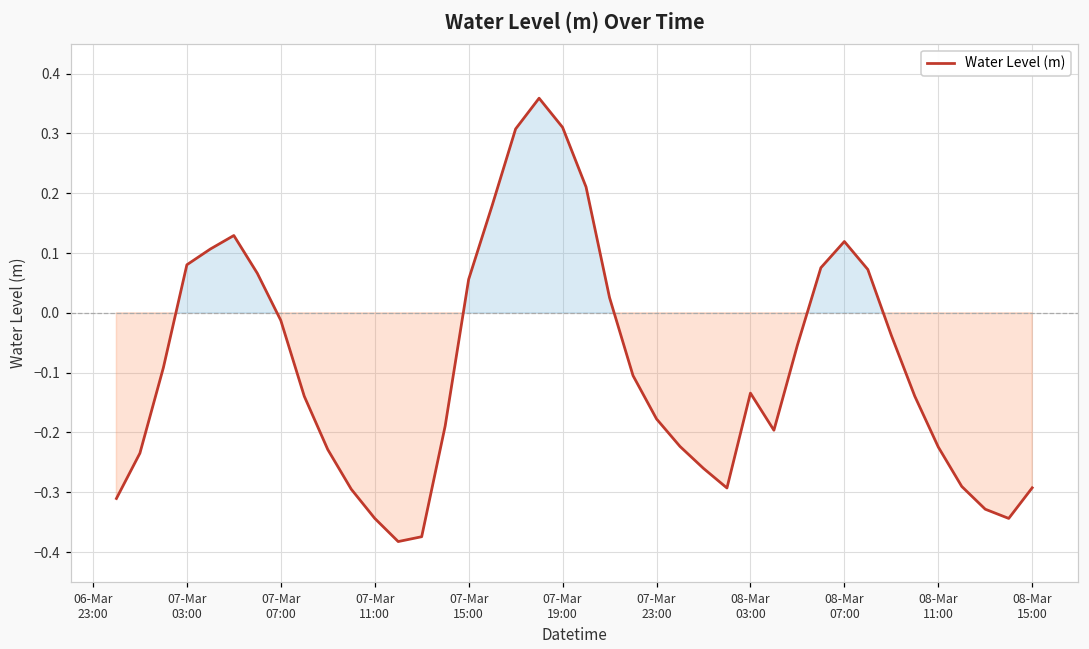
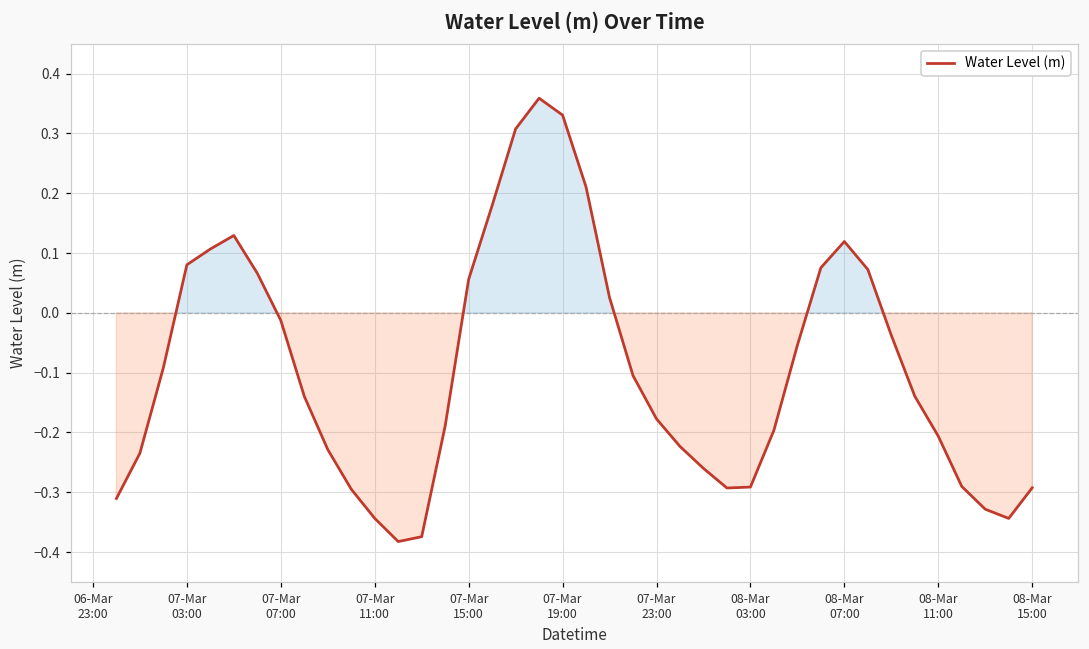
07-Mar 19:00: 0.31 -> 0.33
08-Mar 03:00: -0.13 -> -0.29
08-Mar 11:00: -0.22 -> -0.21
